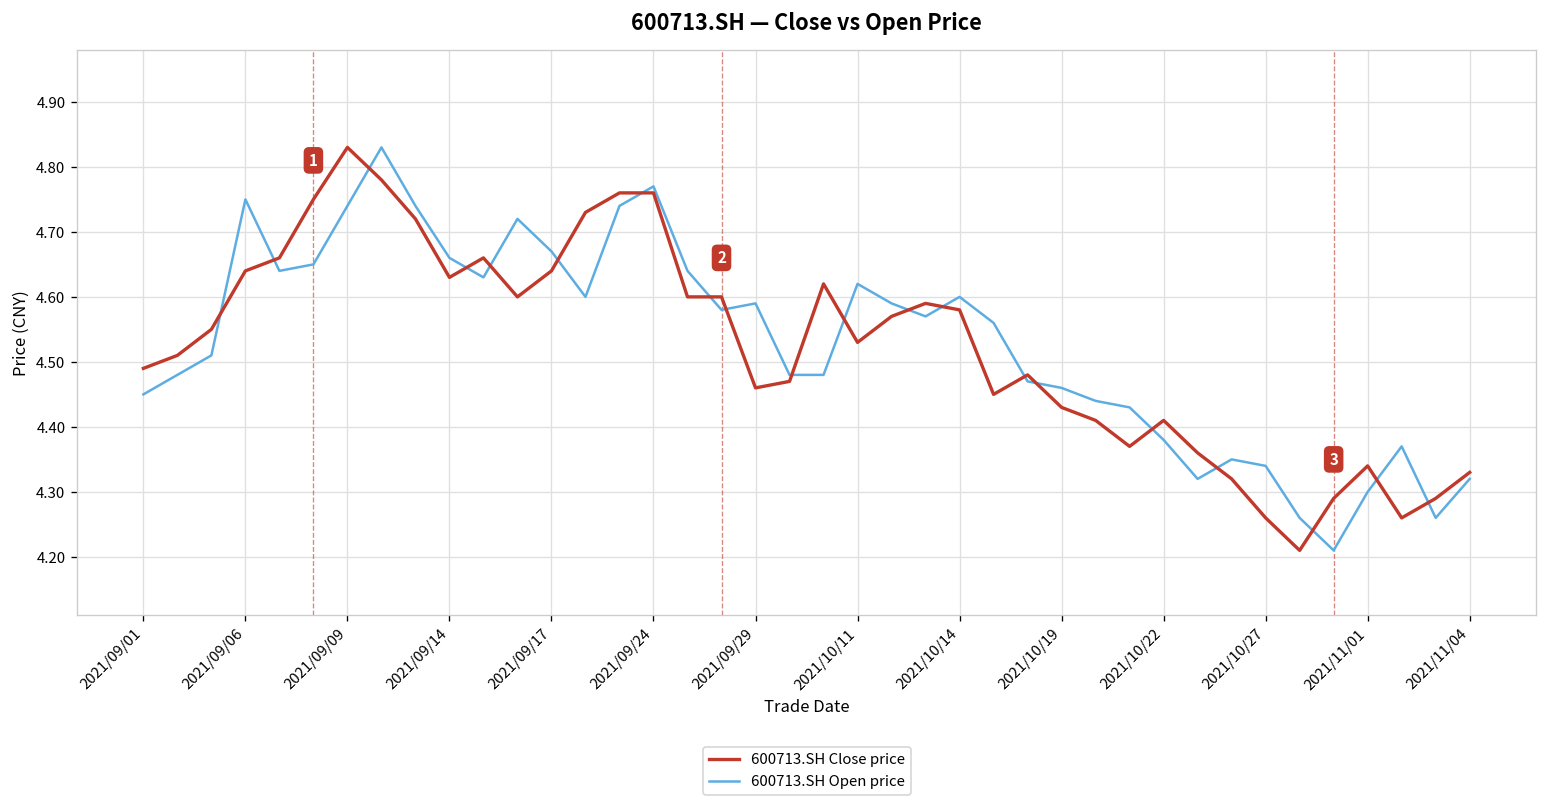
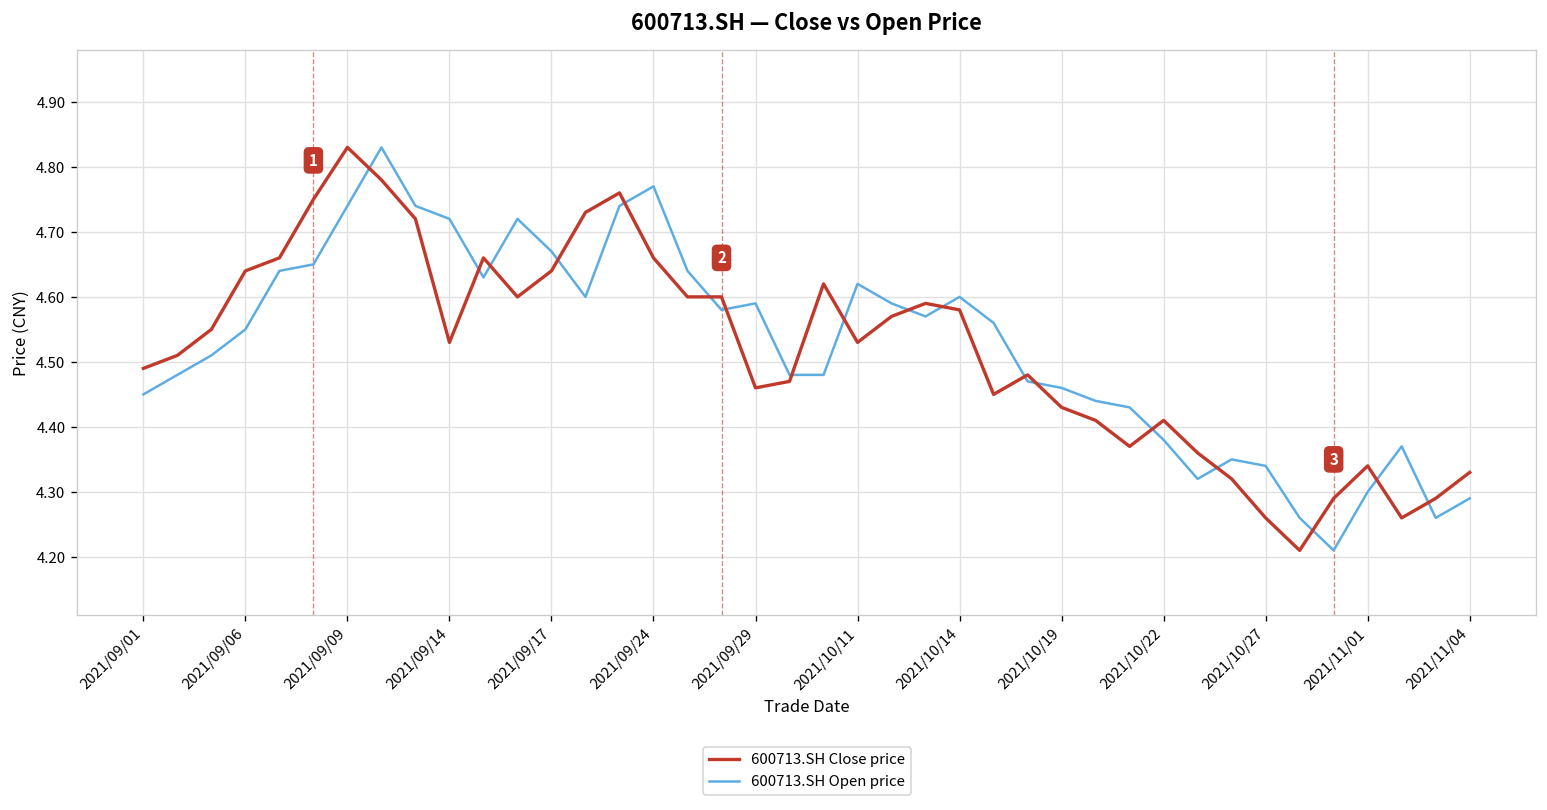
600713.SH Open price, 2021/09/06: 4.75 -> 4.55
600713.SH Close price, 2021/09/14: 4.63 -> 4.53
600713.SH Open price, 2021/09/14: 4.66 -> 4.72
600713.SH Close price, 2021/09/24: 4.76 -> 4.66
600713.SH Open price, 2021/11/04: 4.32 -> 4.29
